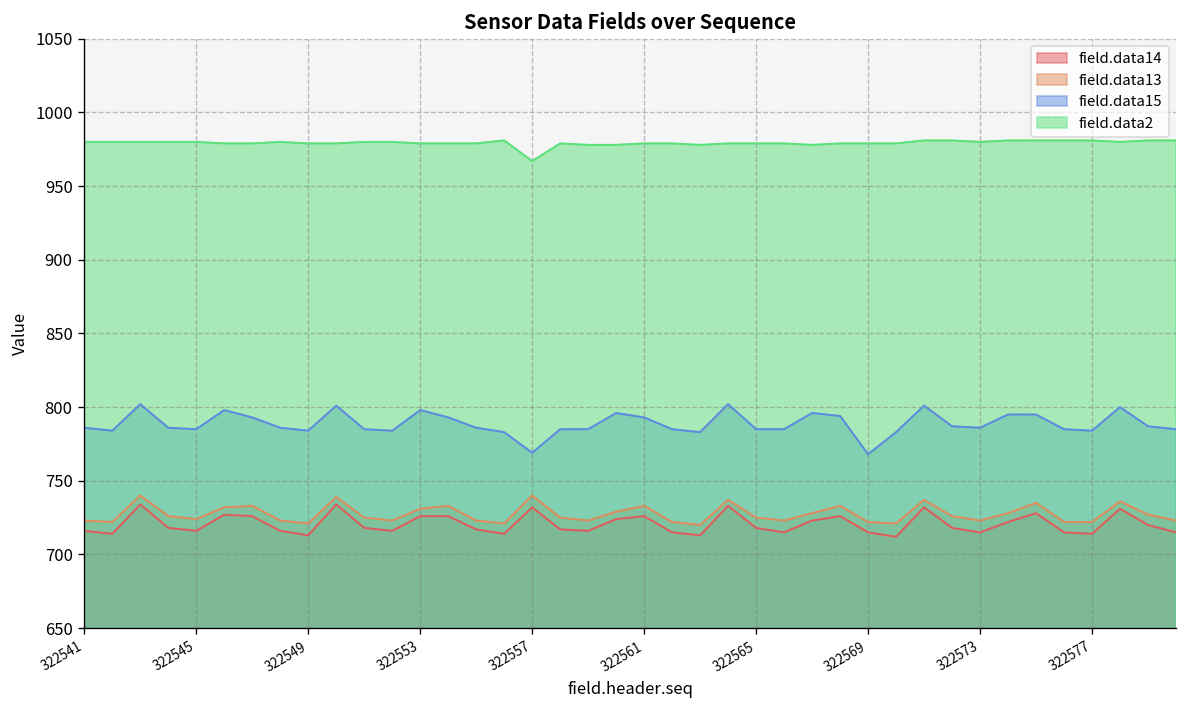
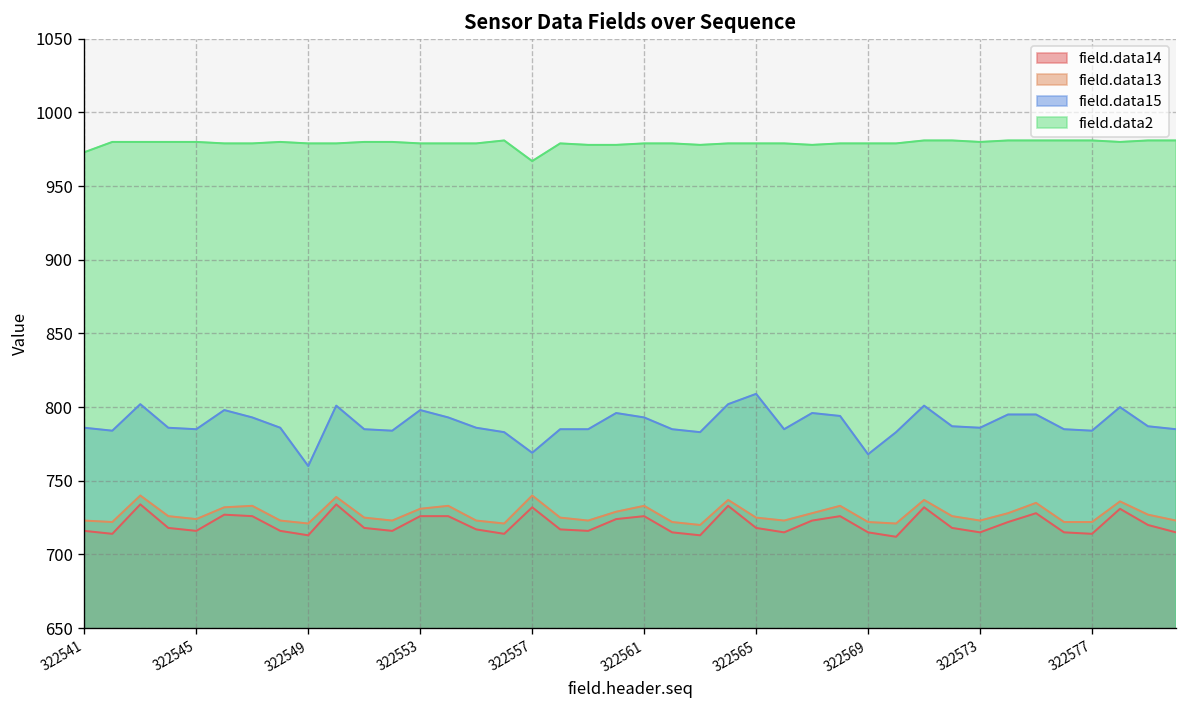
field.data2, 322541: 980 -> 973
field.data15, 322549: 784 -> 760
field.data15, 322565: 785 -> 809
